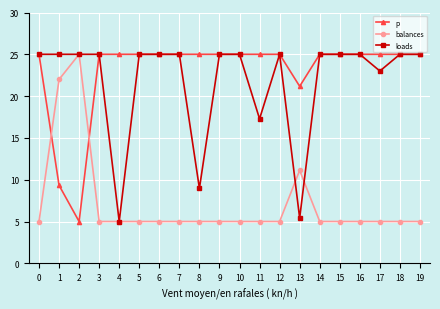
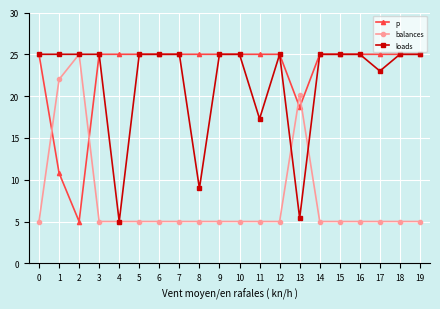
p, 1: 9 -> 11
p, 13: 21 -> 19
balances, 13: 11 -> 20
